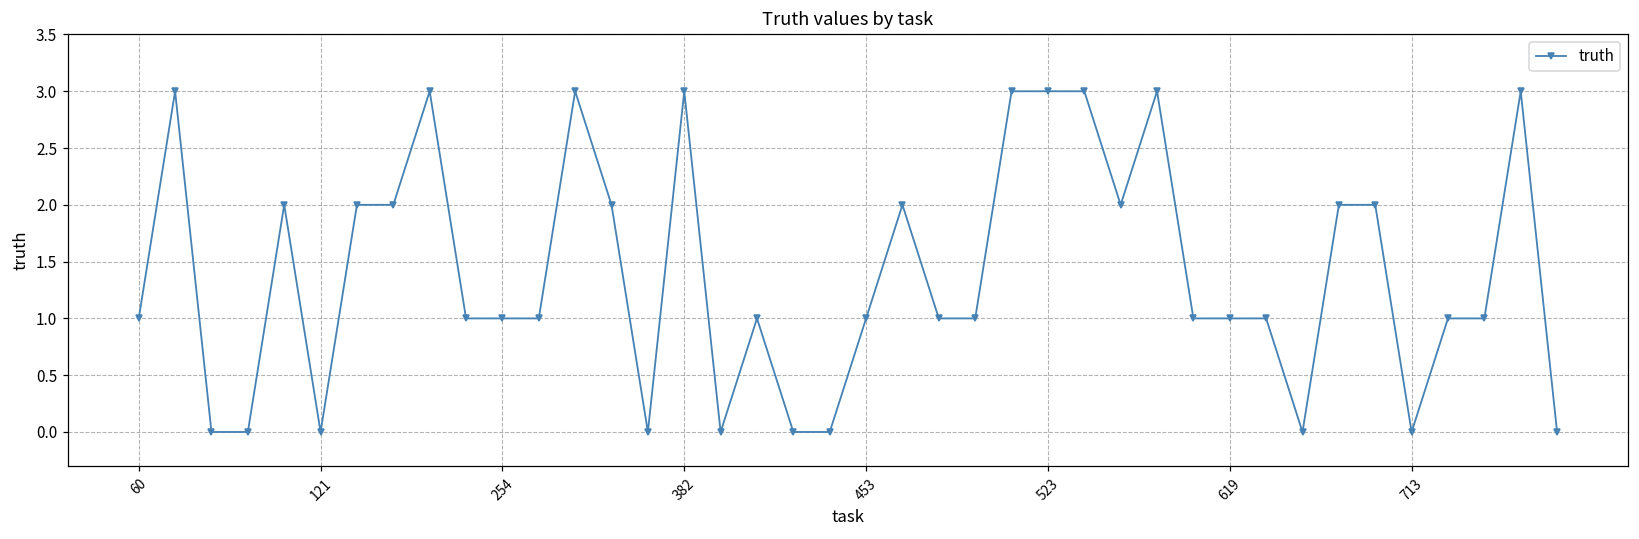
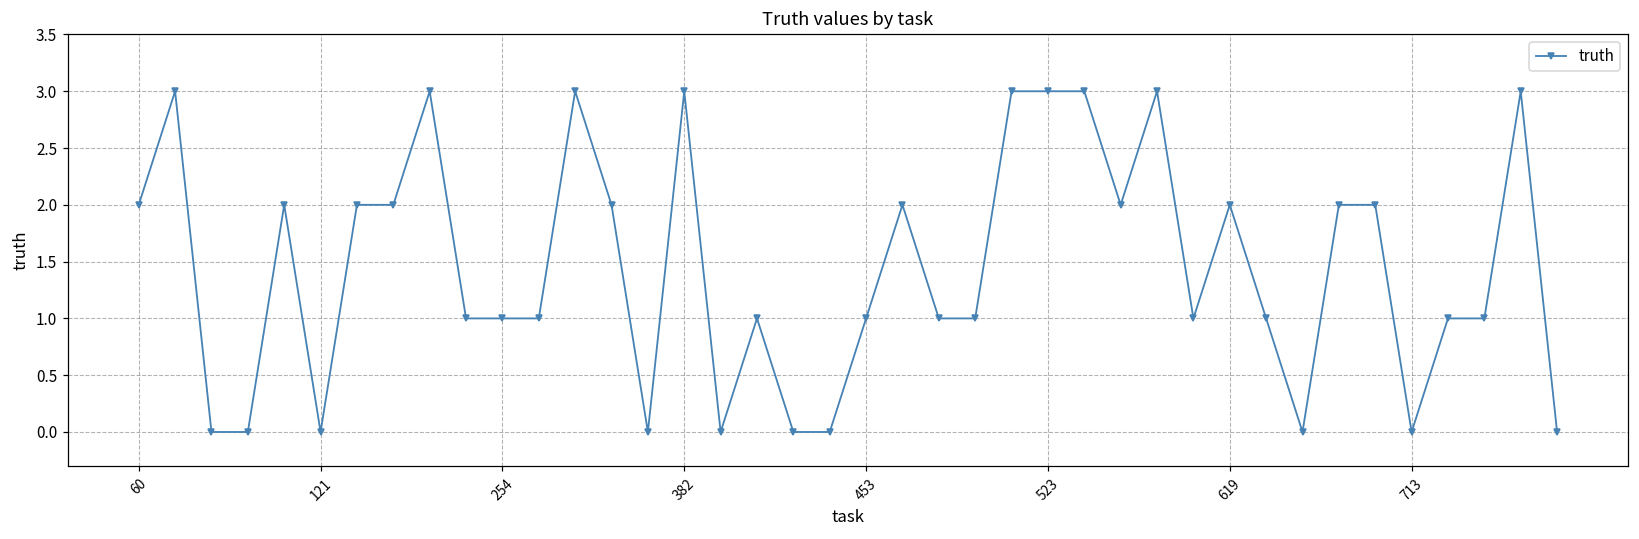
60: 1 -> 2
619: 1 -> 2
